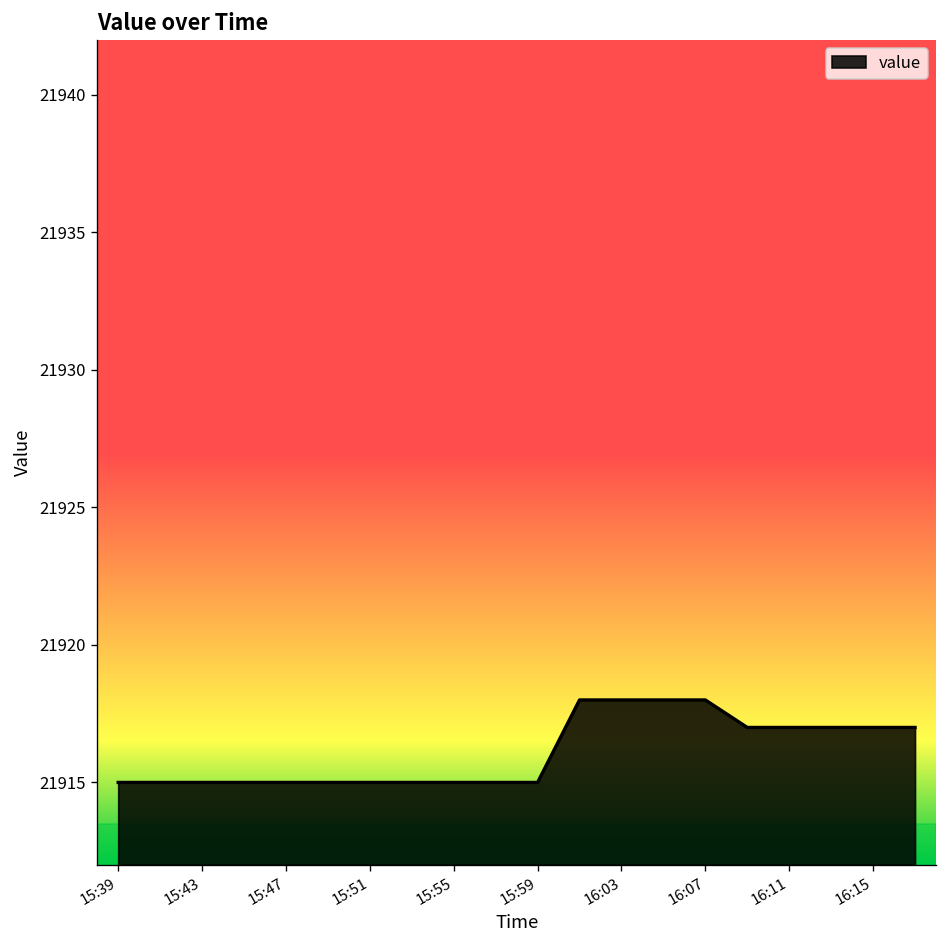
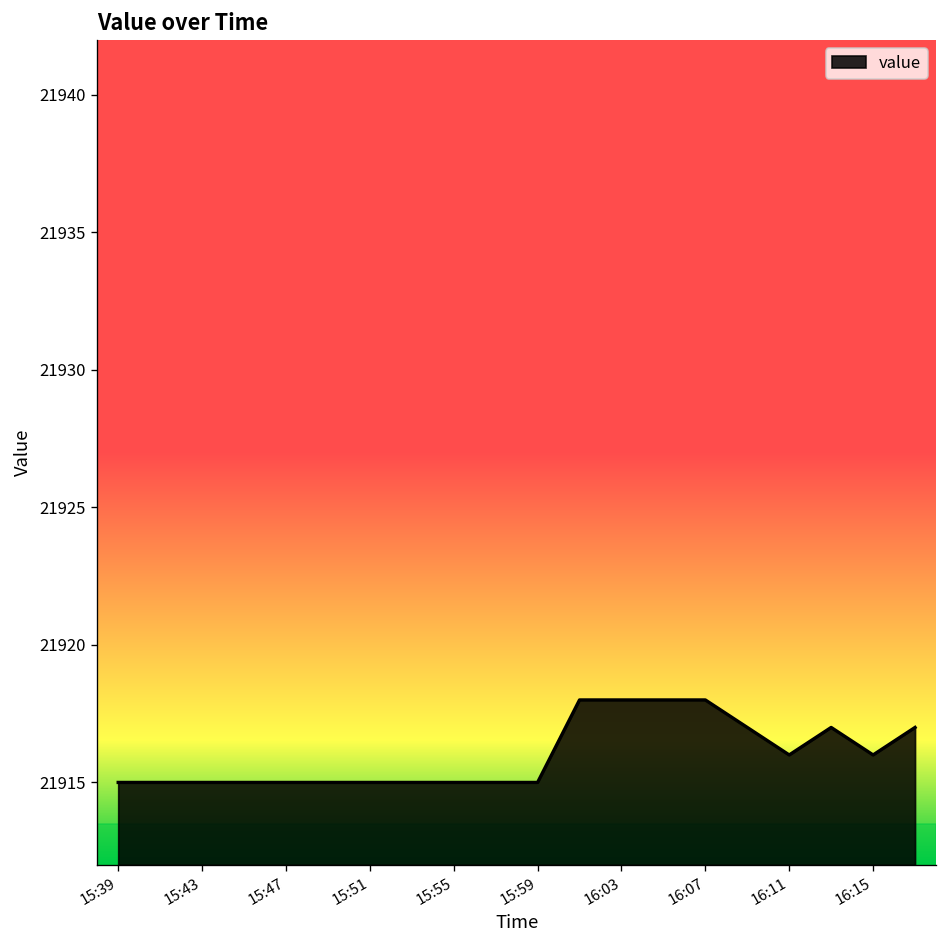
16:11: 21917 -> 21916
16:15: 21917 -> 21916
